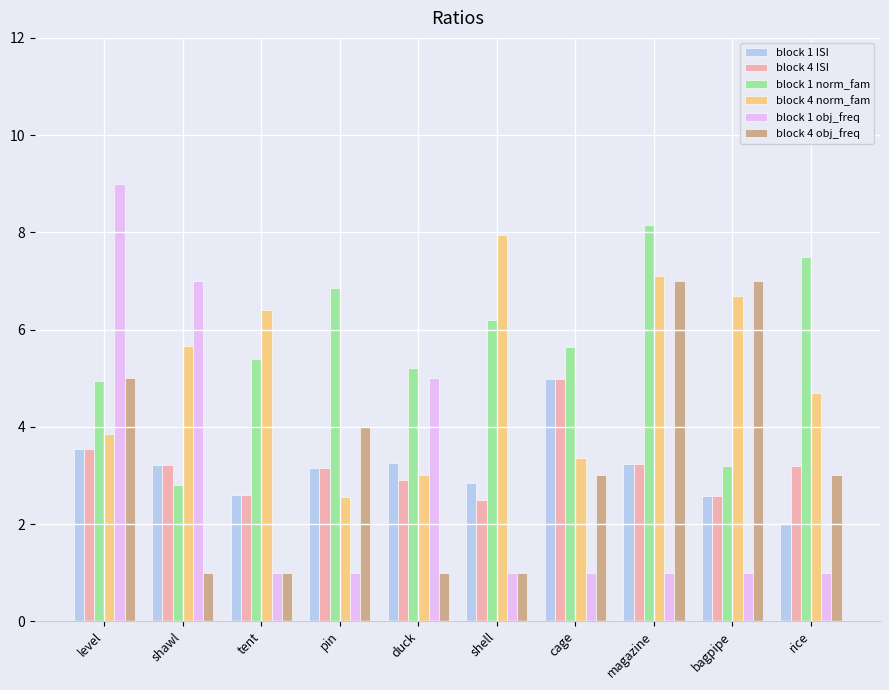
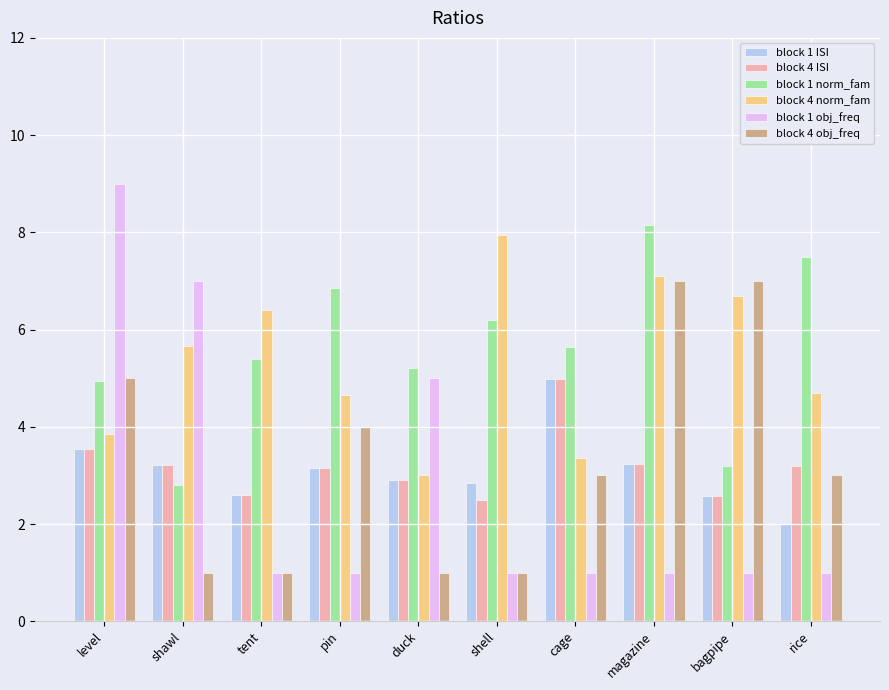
block 4 norm_fam, pin: 2.6 -> 4.7
block 1 ISI, duck: 3.3 -> 2.9
